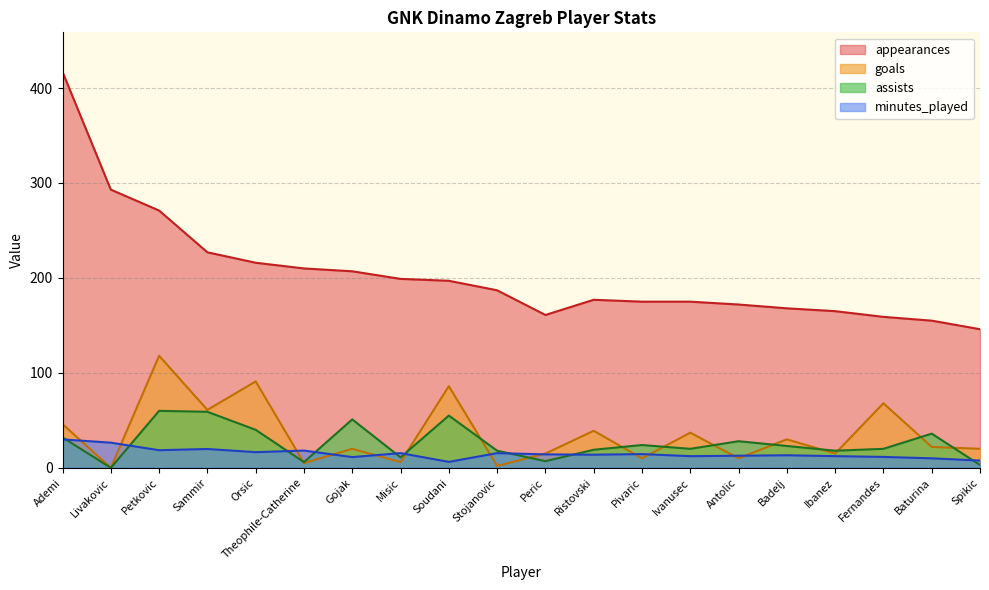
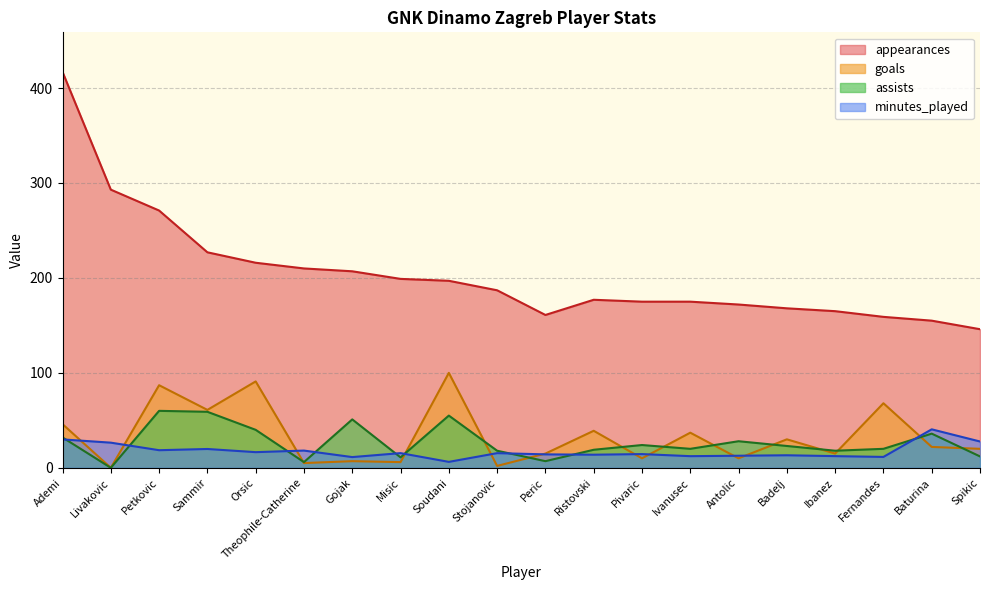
goals, Petkovic: 120 -> 90
goals, Gojak: 20 -> 10
goals, Soudani: 90 -> 100
minutes_played, Baturina: 10 -> 40
assists, Spikic: 0 -> 10
minutes_played, Spikic: 10 -> 30
